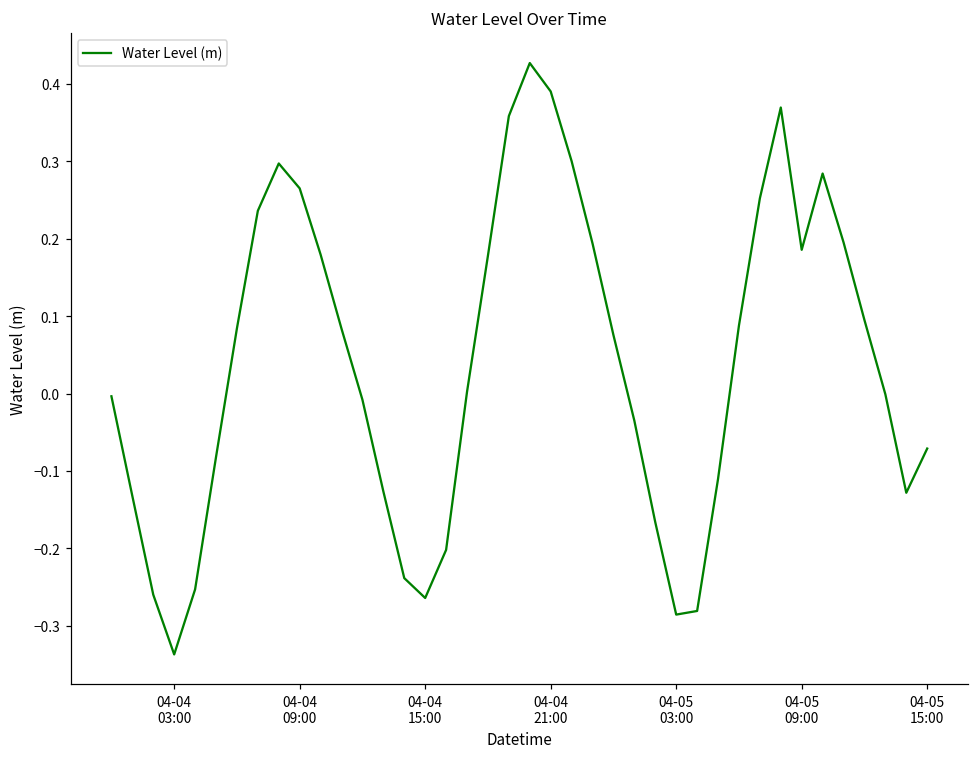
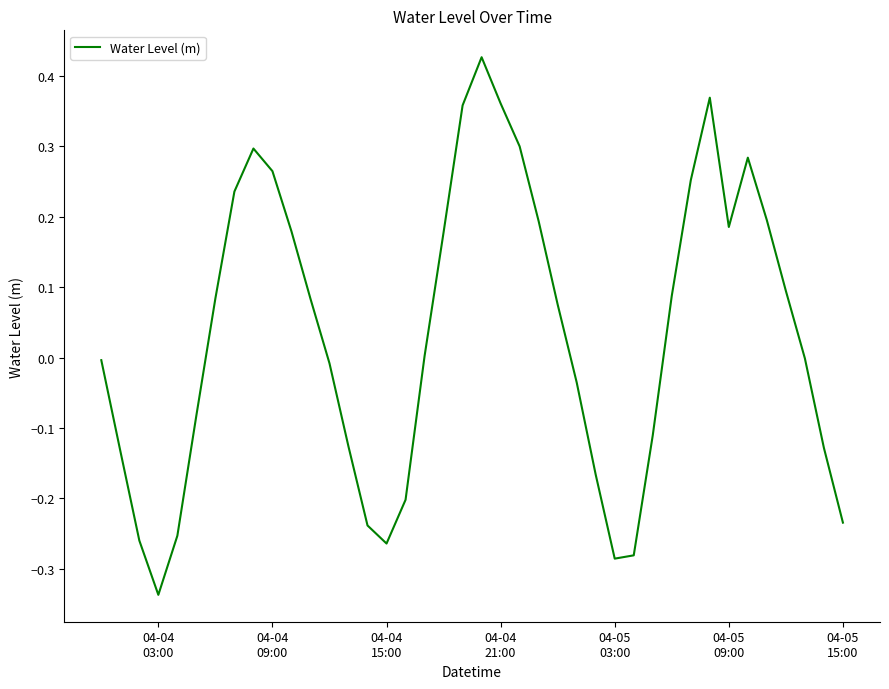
04-04 21:00: 0.39 -> 0.36
04-05 15:00: -0.07 -> -0.23
